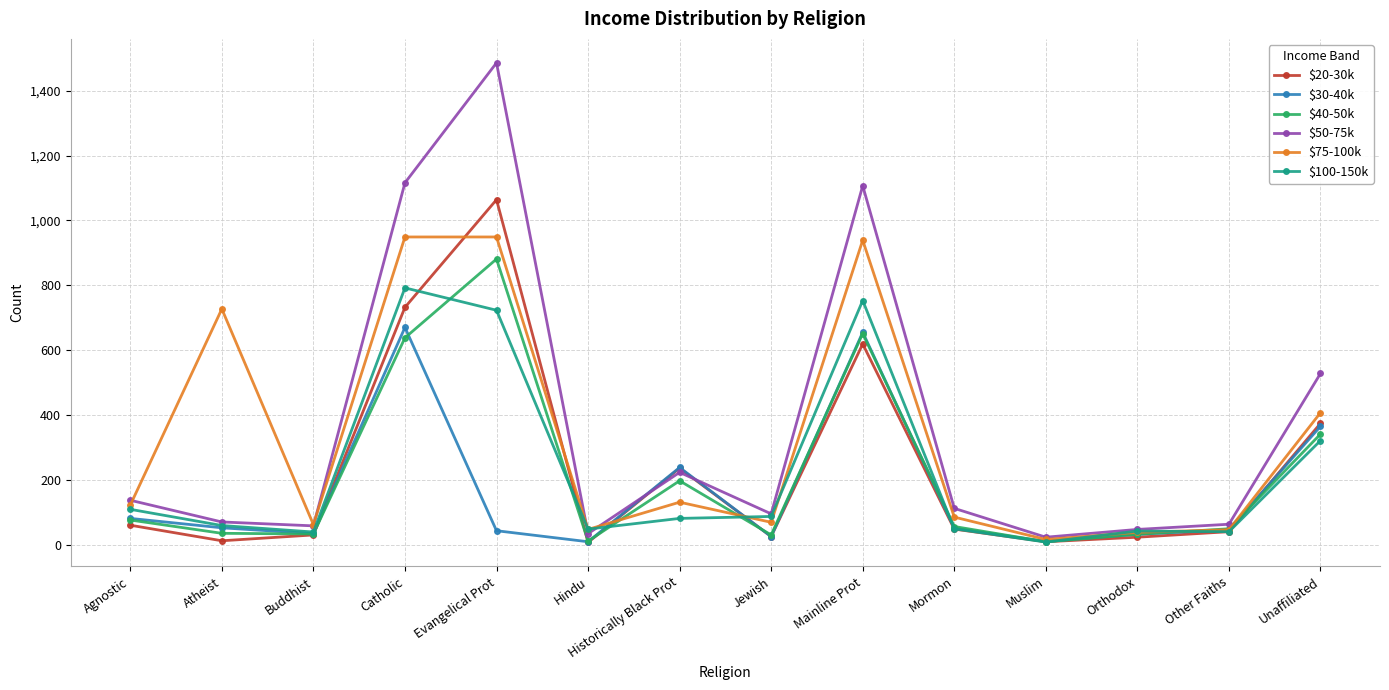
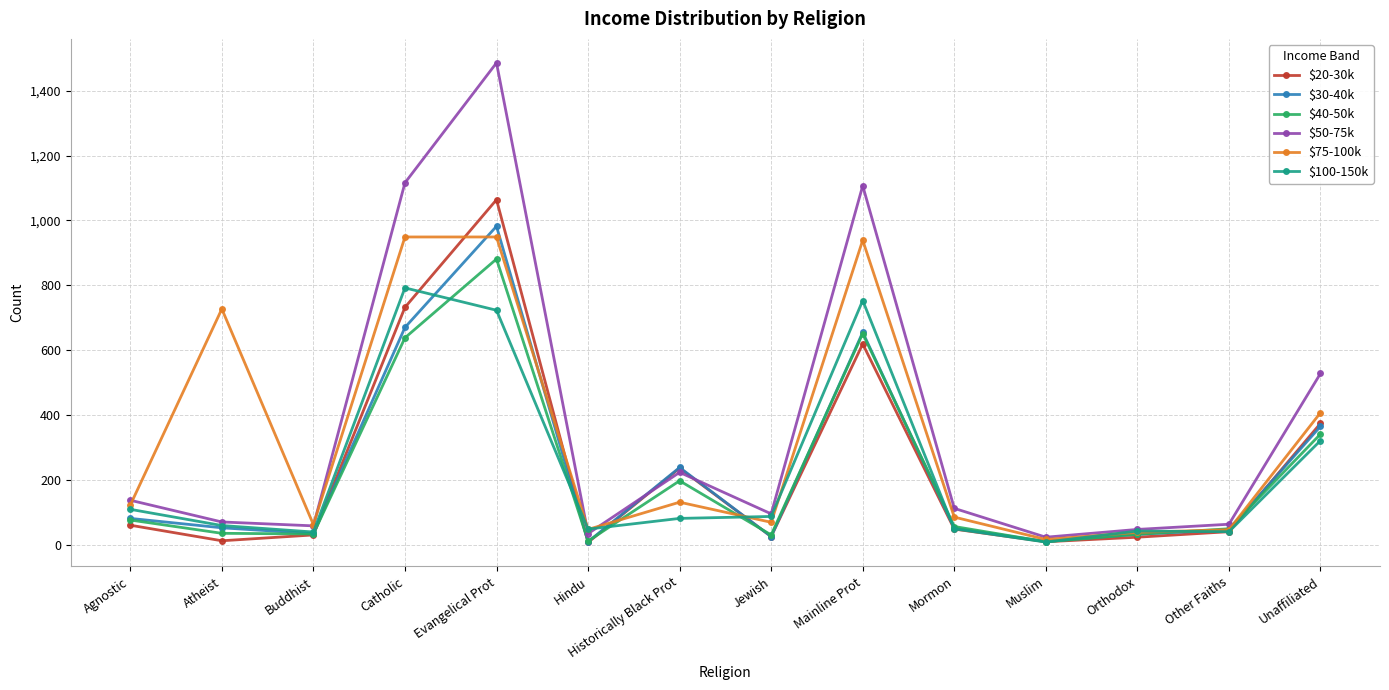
$30-40k, Evangelical Prot: 40 -> 980
